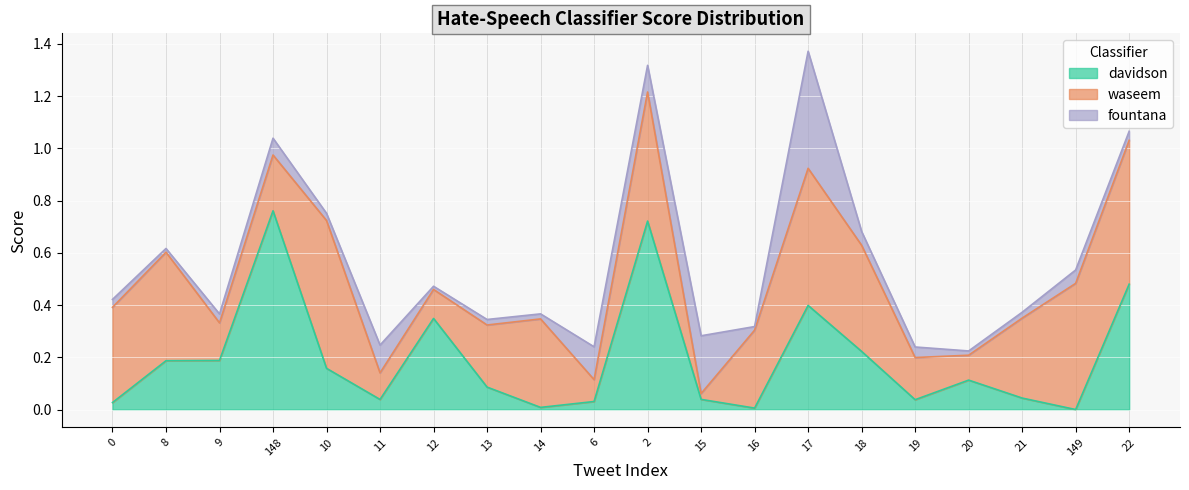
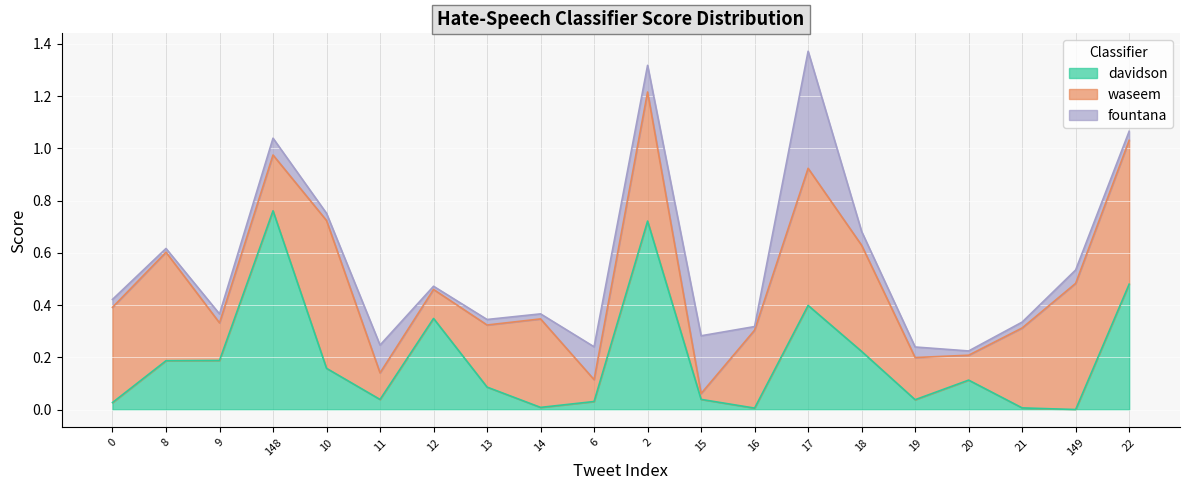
davidson, 21: 0.04 -> 0.01
